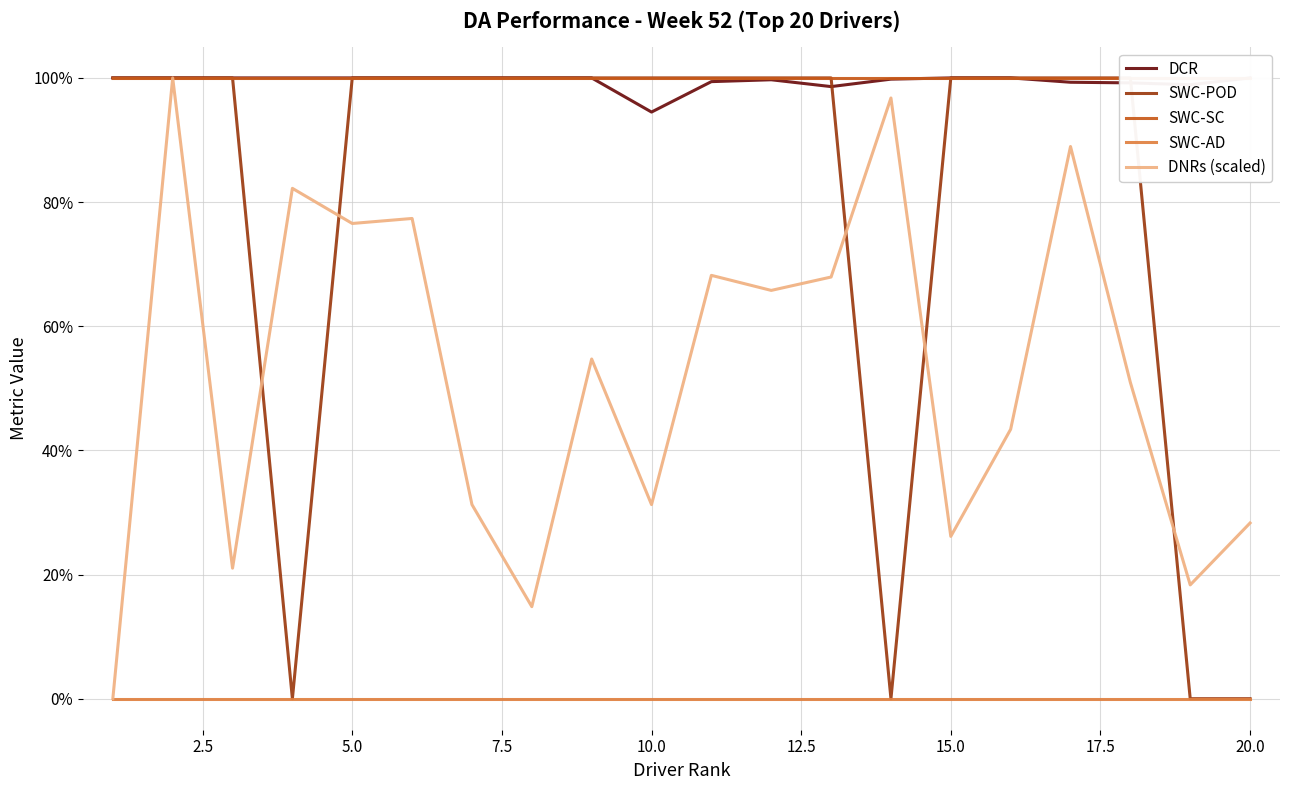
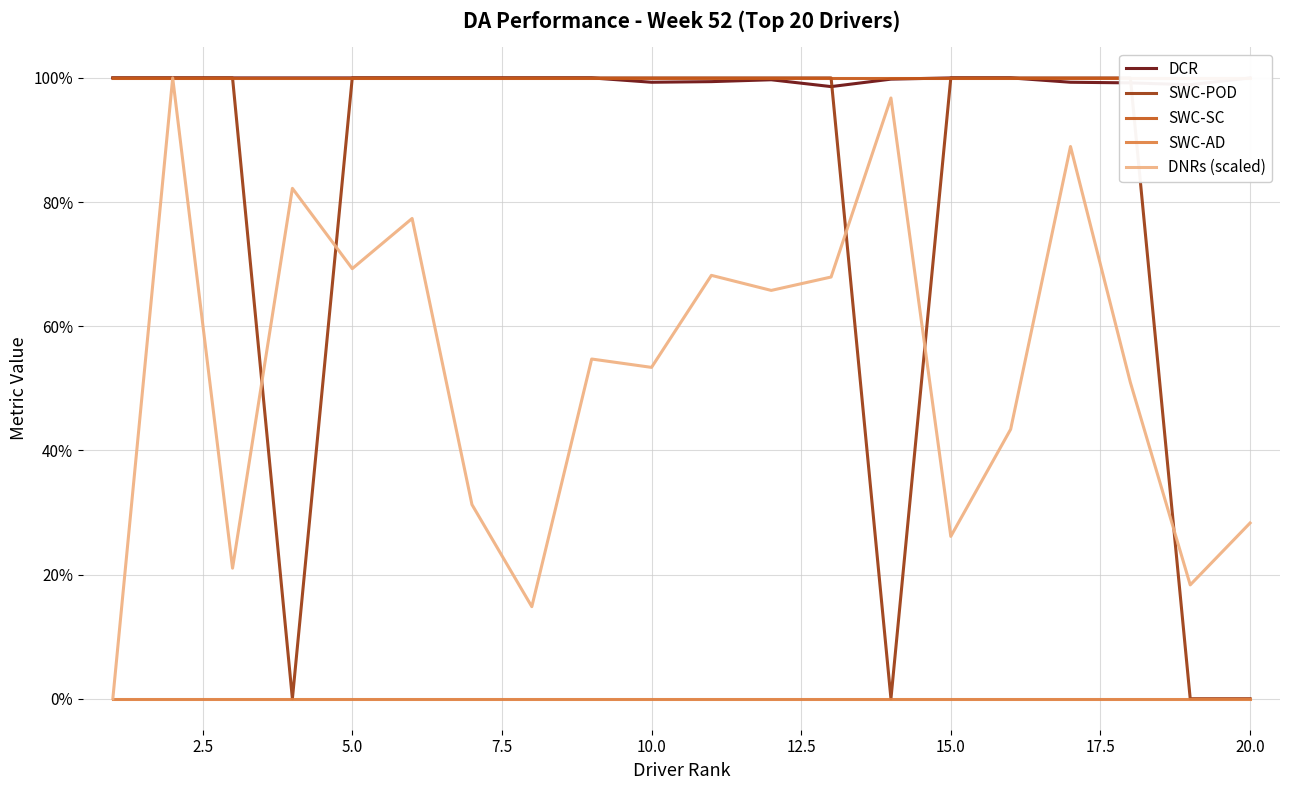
DNRs (scaled), 5.0: 77% -> 69%
DCR, 10.0: 95% -> 99%
DNRs (scaled), 10.0: 31% -> 53%
